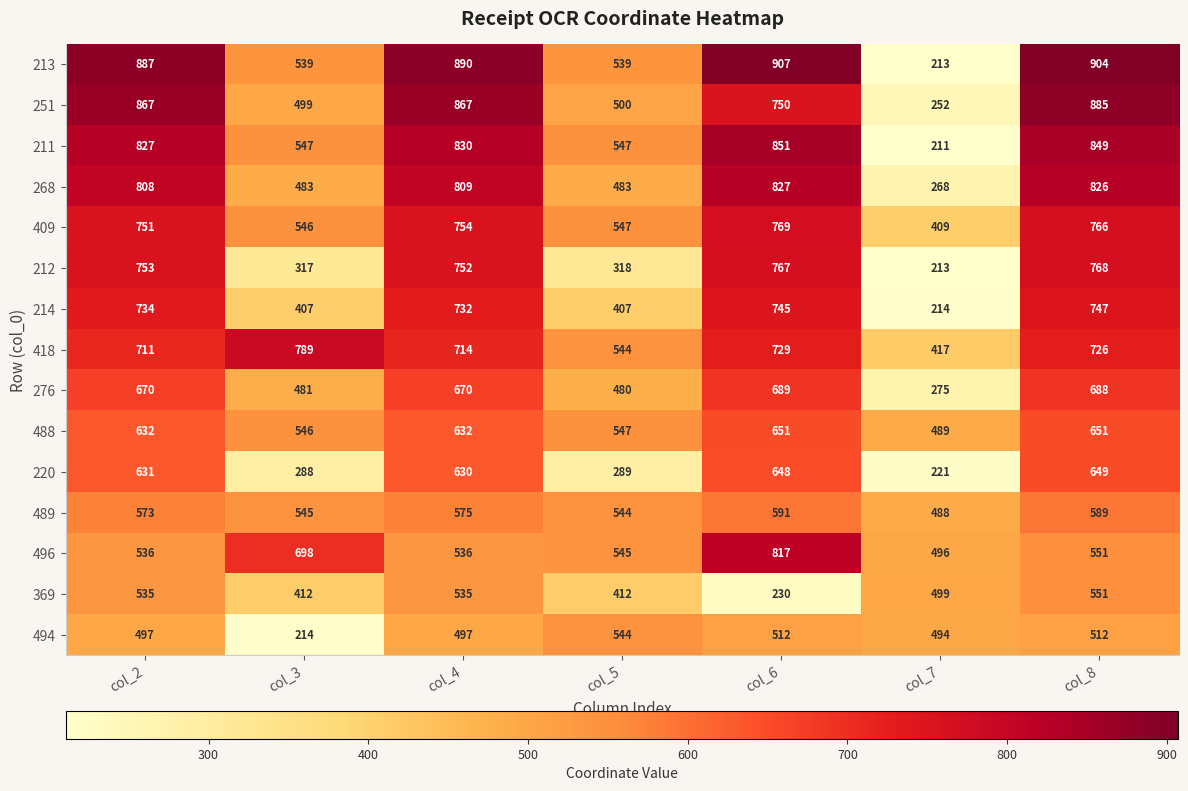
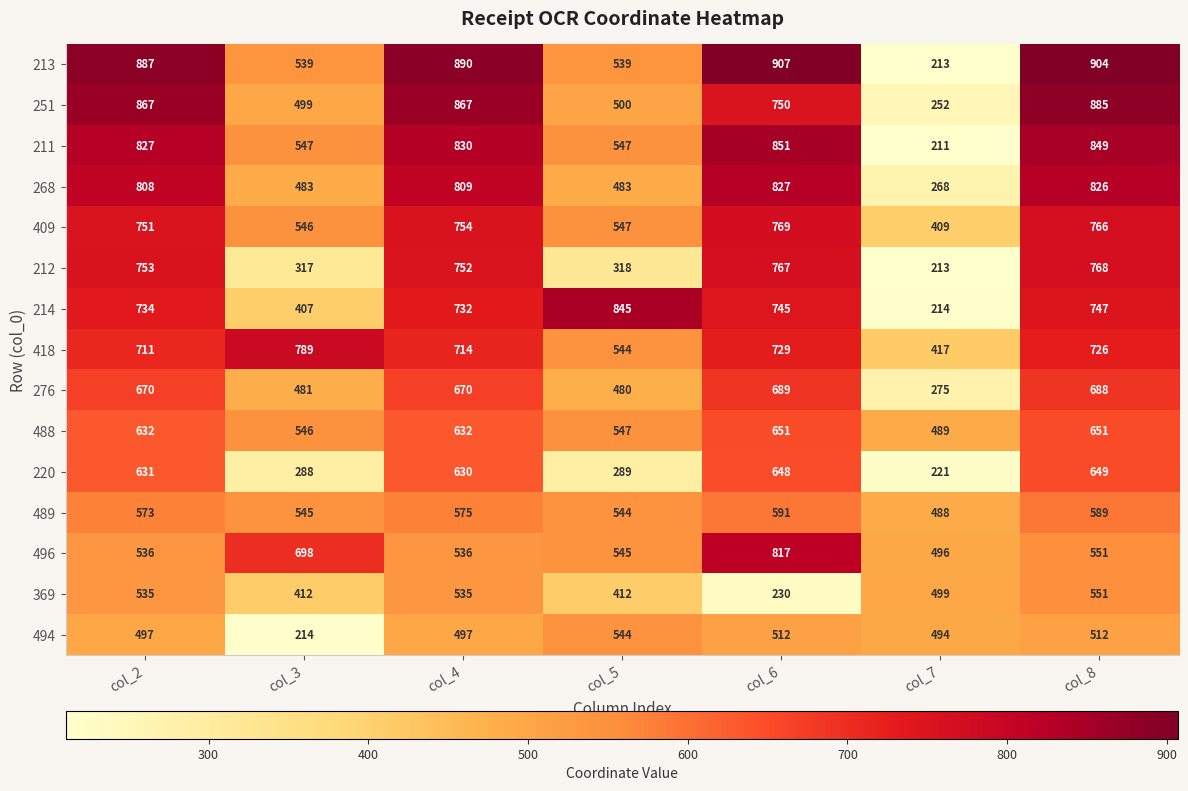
214, col_5: 407 -> 845
